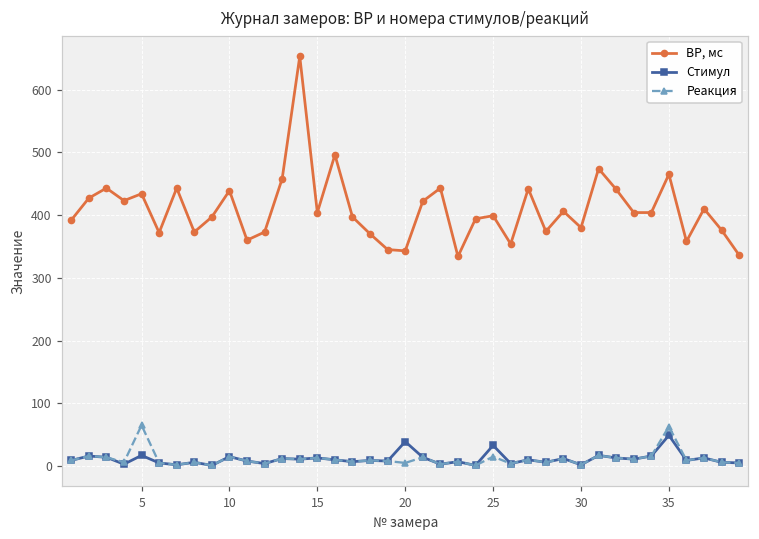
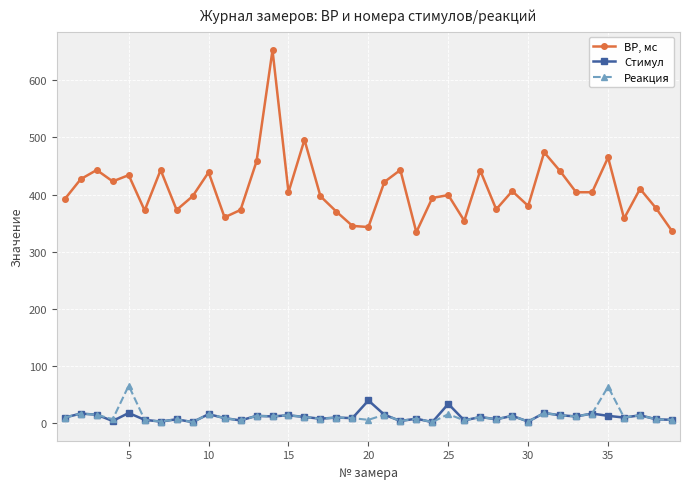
Стимул, 35: 50 -> 10
